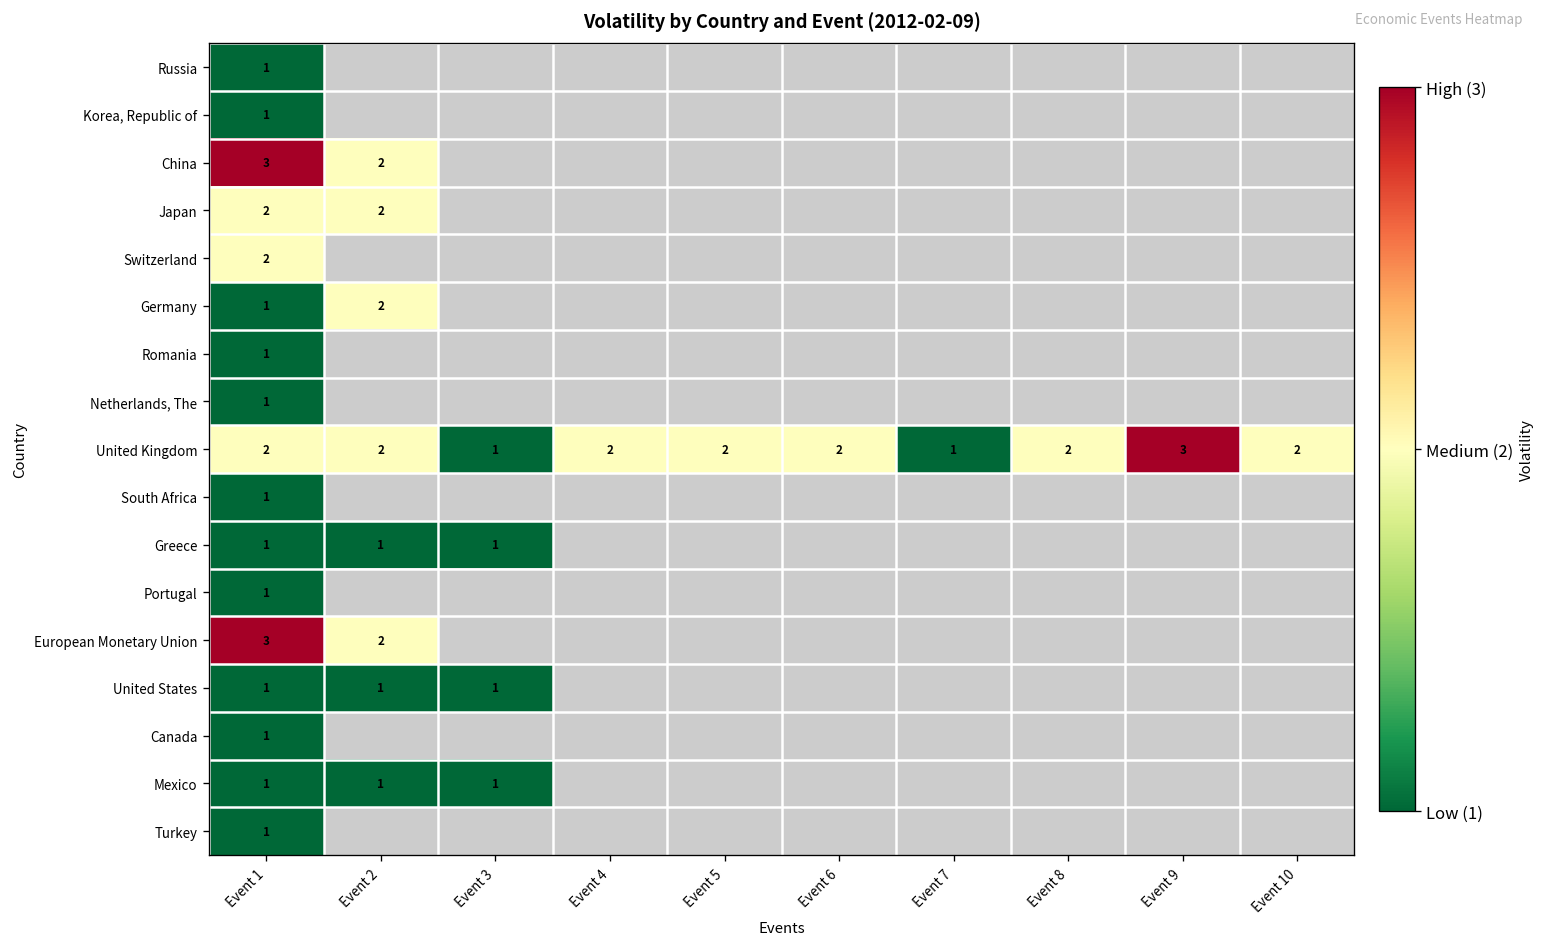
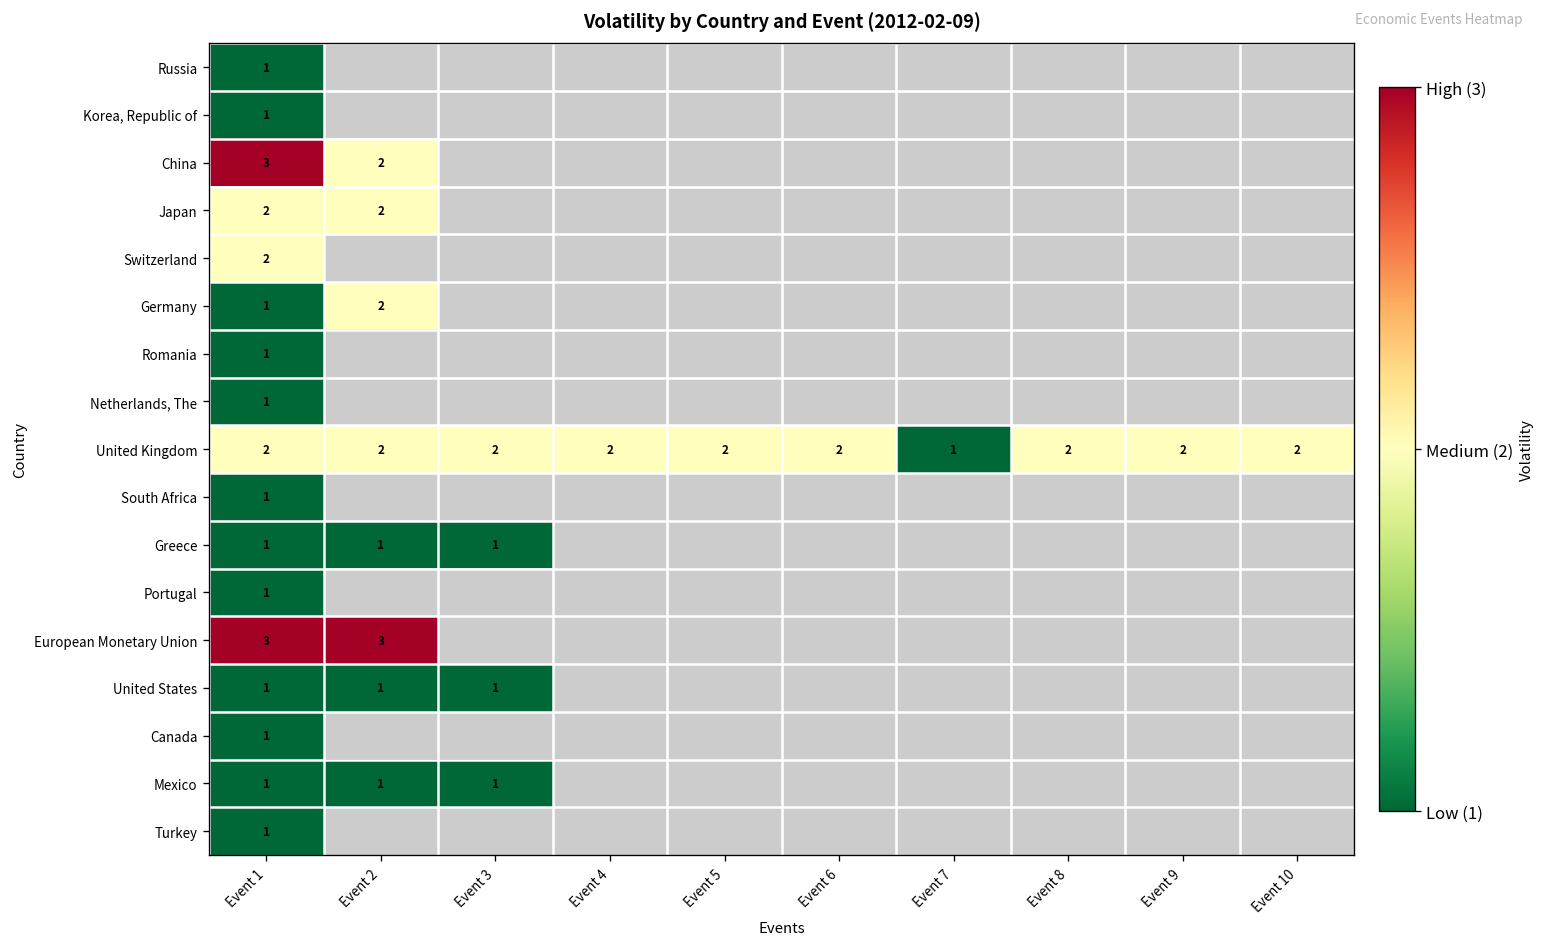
United Kingdom, Event 3: 1 -> 2
United Kingdom, Event 9: 3 -> 2
European Monetary Union, Event 2: 2 -> 3
